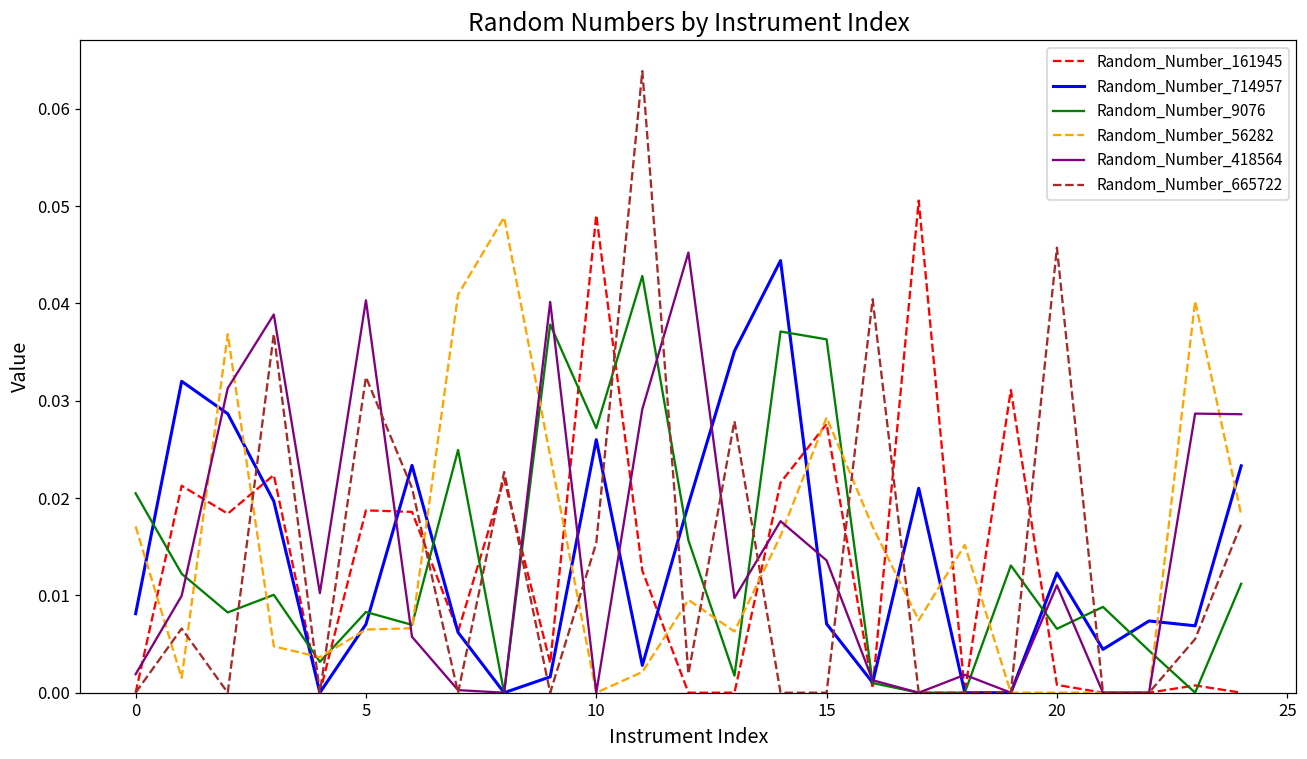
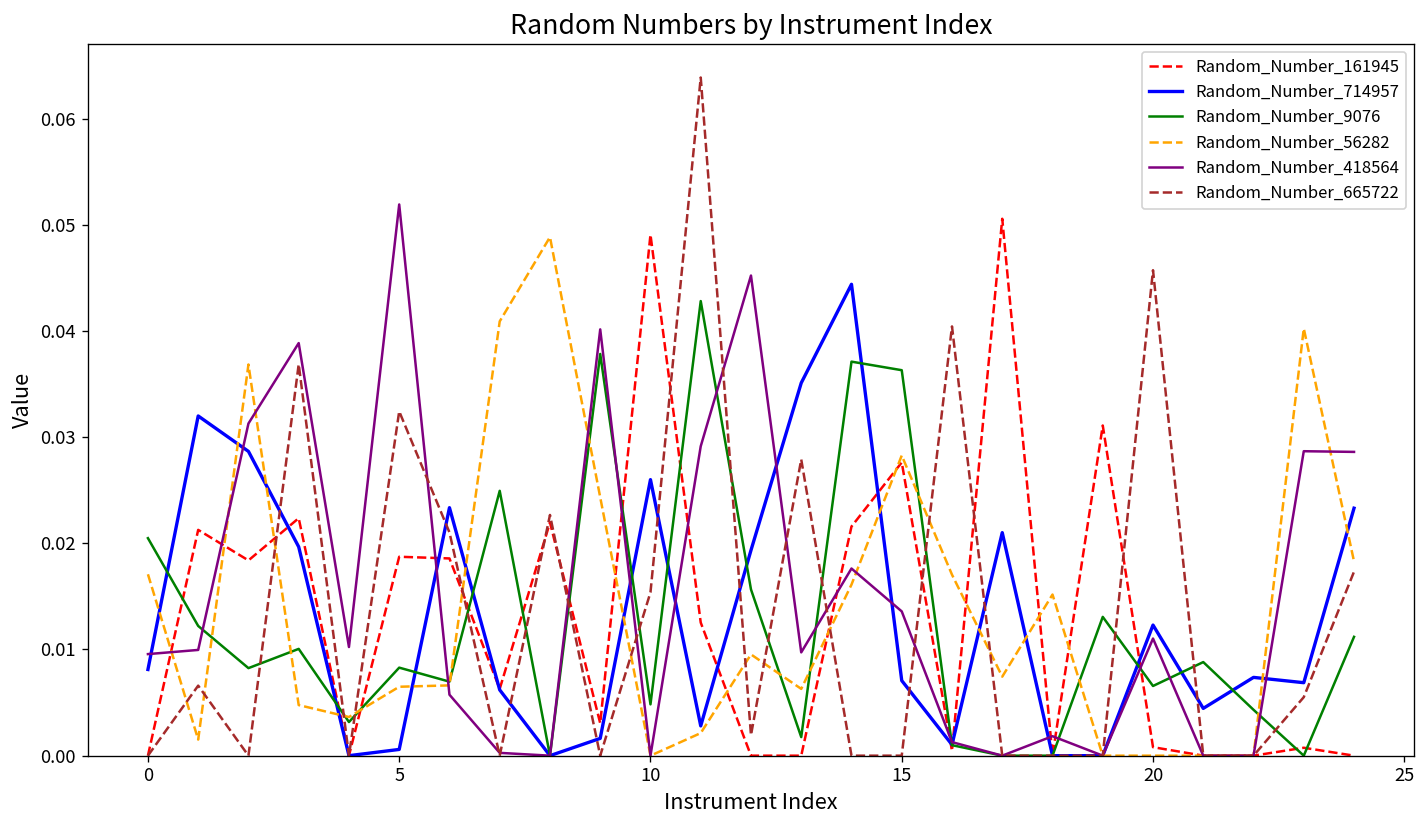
Random_Number_418564, 0: 0.002 -> 0.010
Random_Number_714957, 5: 0.007 -> 0.001
Random_Number_418564, 5: 0.040 -> 0.052
Random_Number_9076, 10: 0.027 -> 0.005
